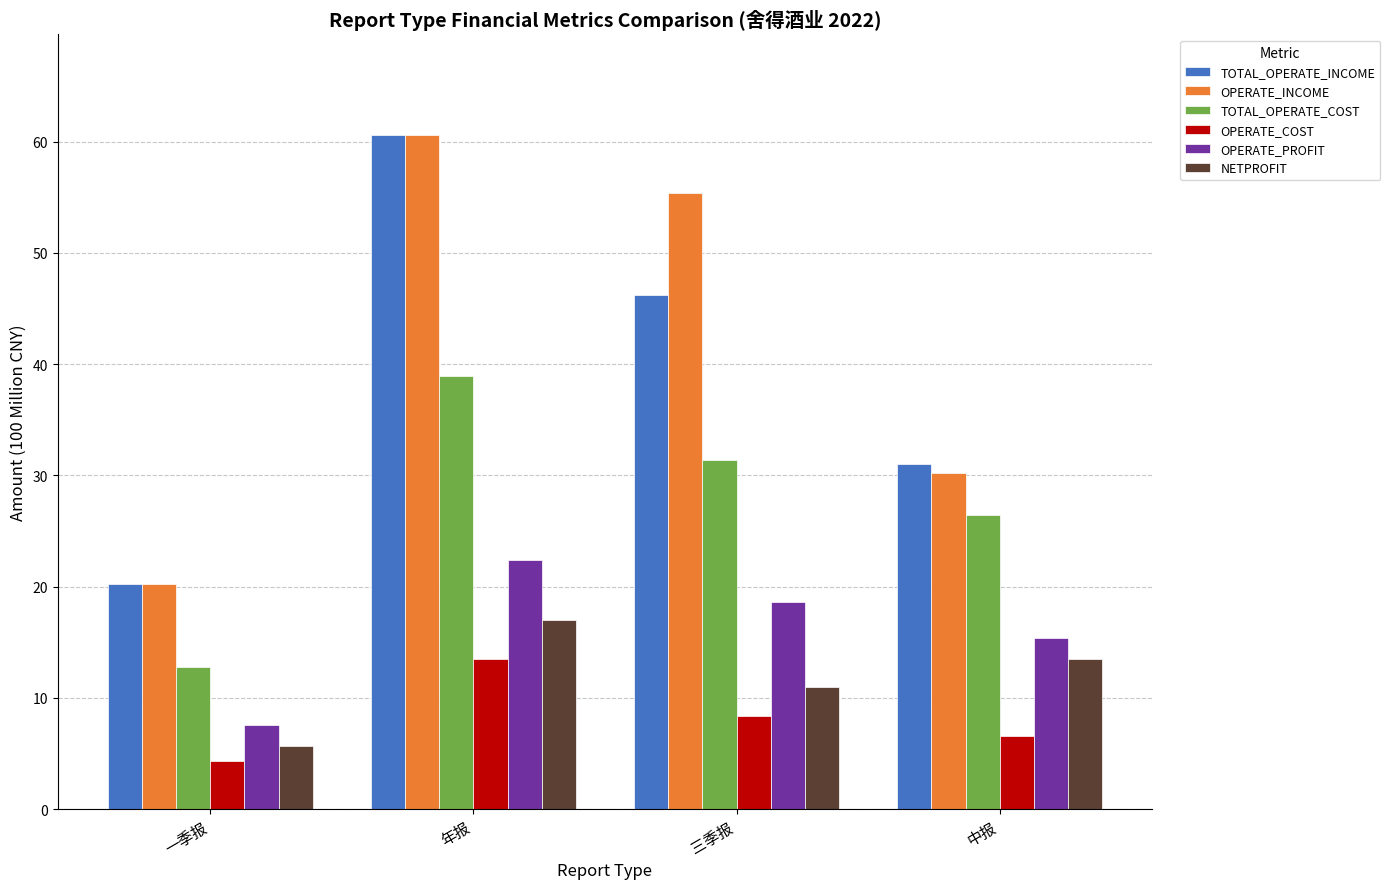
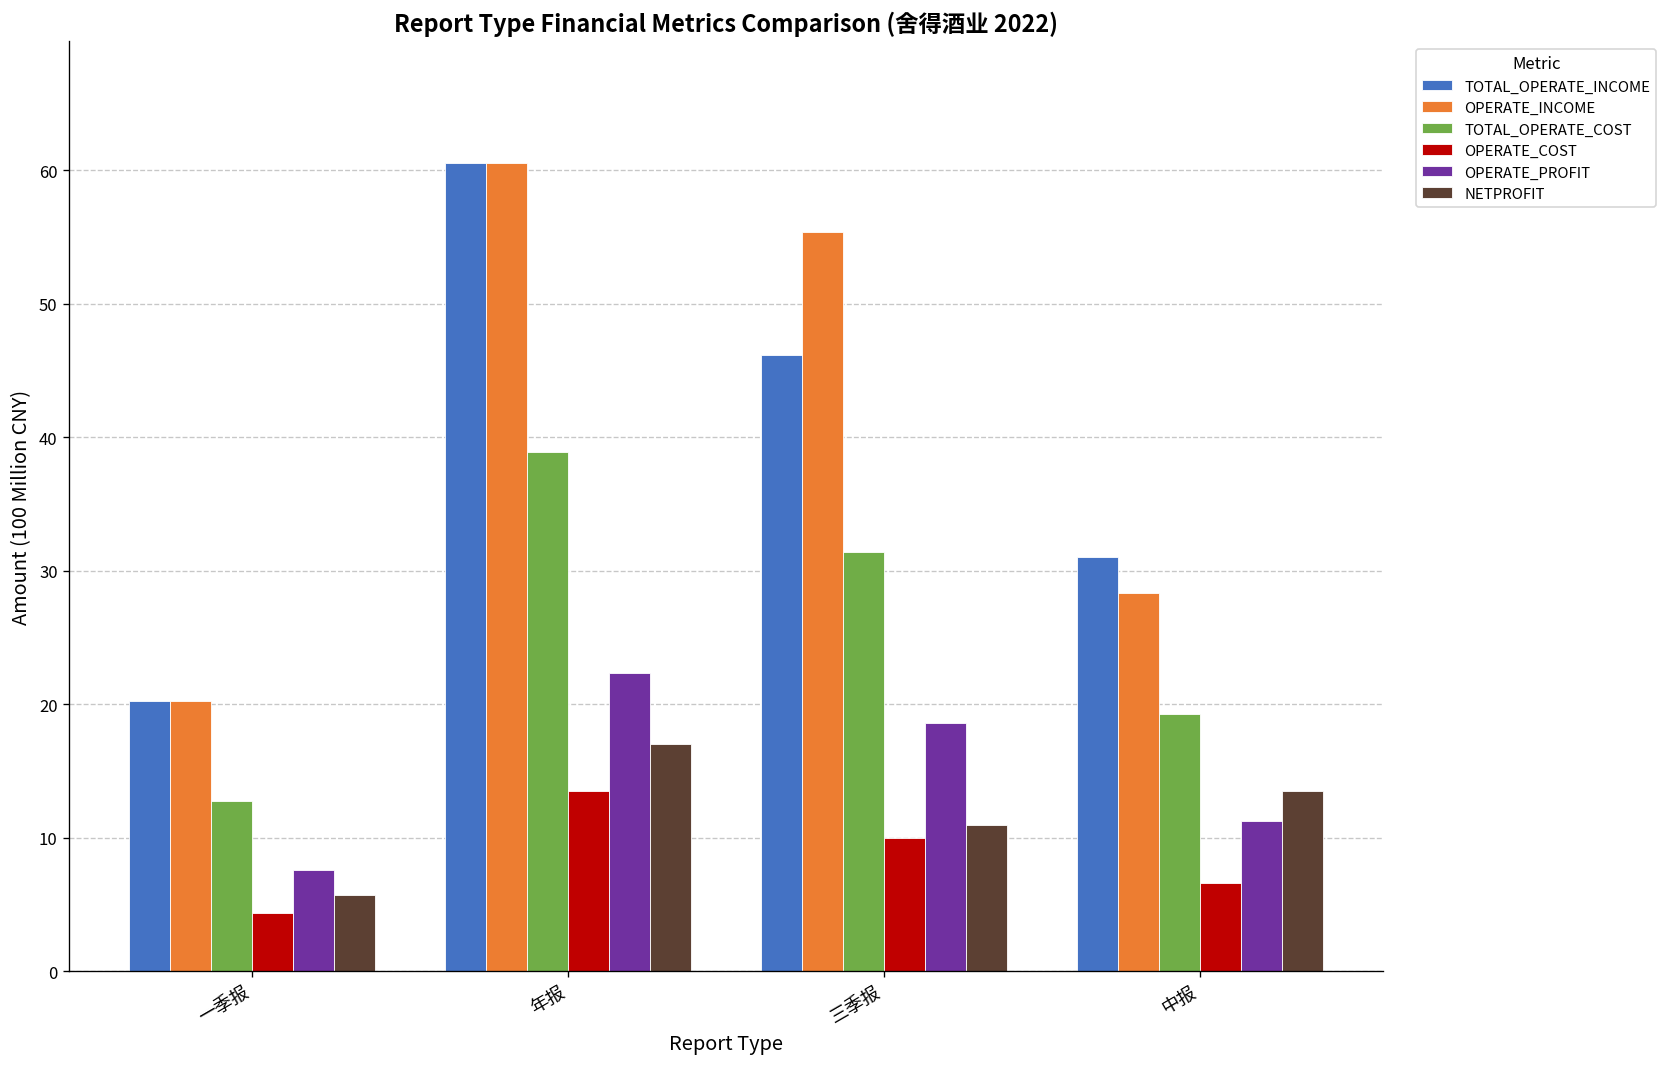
OPERATE_COST, 三季报: 8.4 -> 10.0
OPERATE_INCOME, 中报: 30.3 -> 28.4
TOTAL_OPERATE_COST, 中报: 26.4 -> 19.3
OPERATE_PROFIT, 中报: 15.4 -> 11.3
